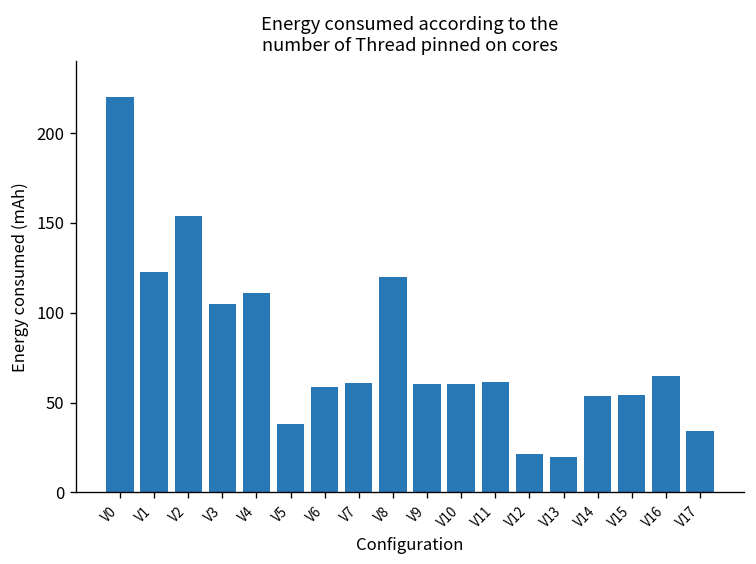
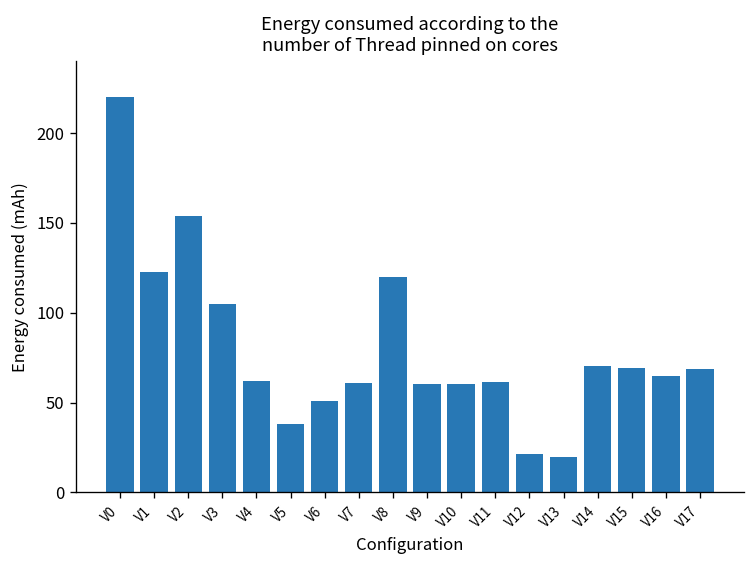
V4: 111 -> 62
V6: 59 -> 51
V14: 54 -> 71
V15: 54 -> 69
V17: 34 -> 69
